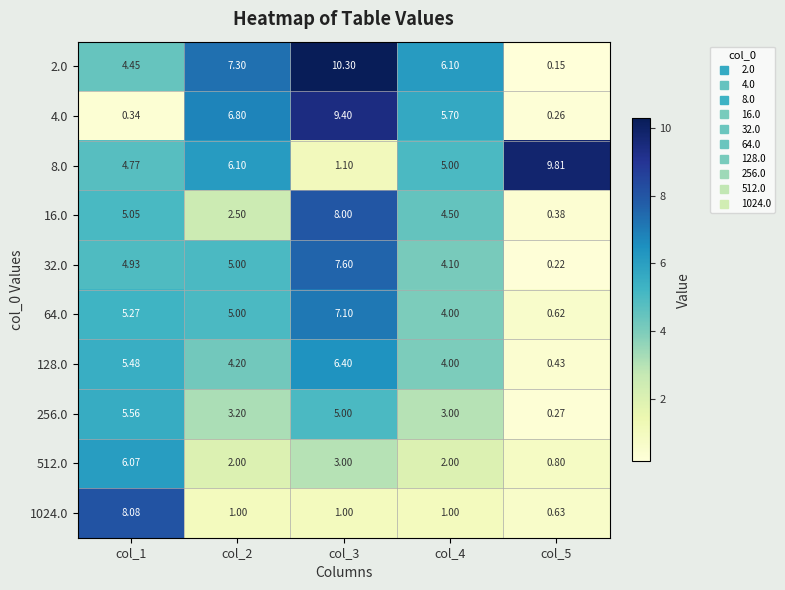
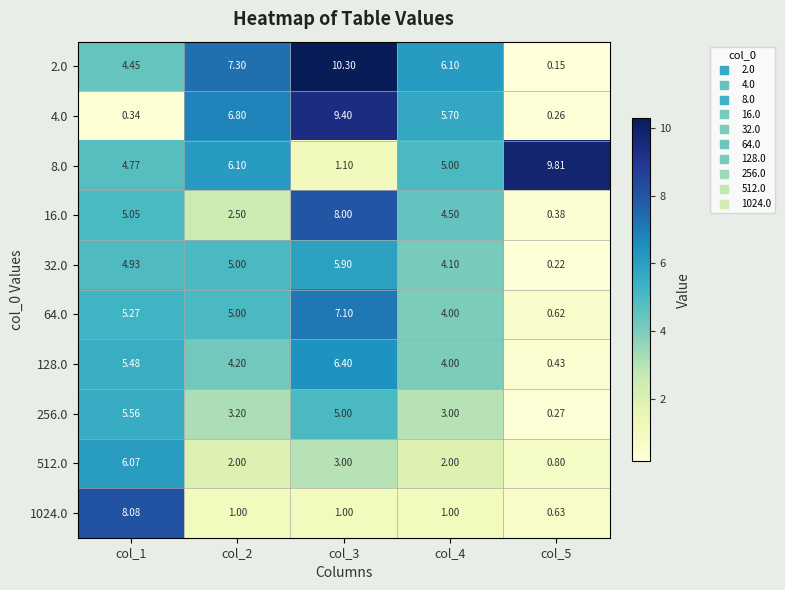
32.0, col_3: 7.60 -> 5.90
